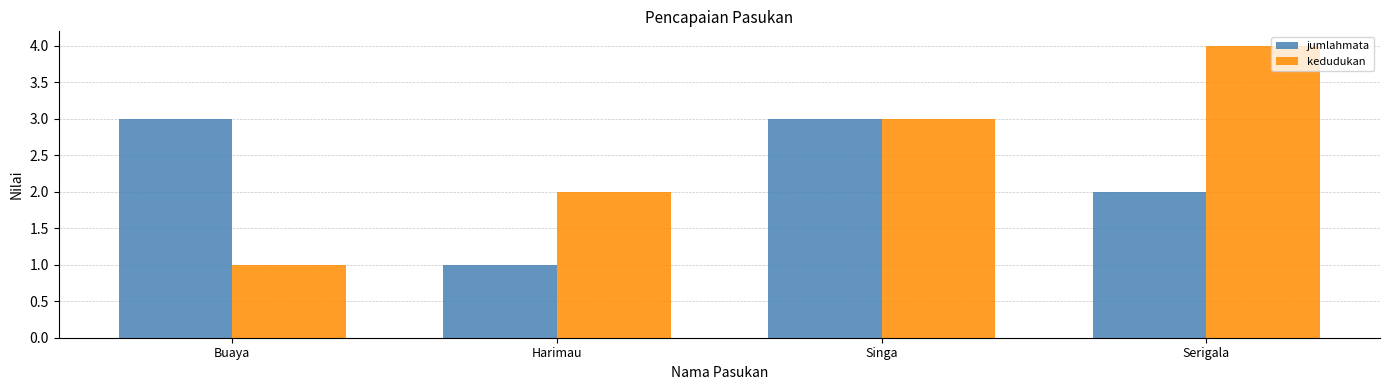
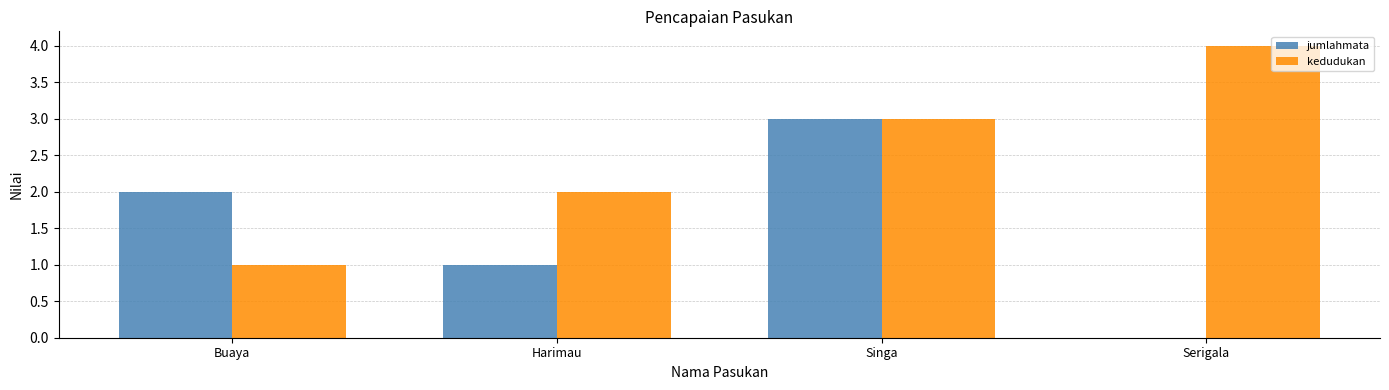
jumlahmata, Buaya: 3 -> 2
jumlahmata, Serigala: 2 -> 0
